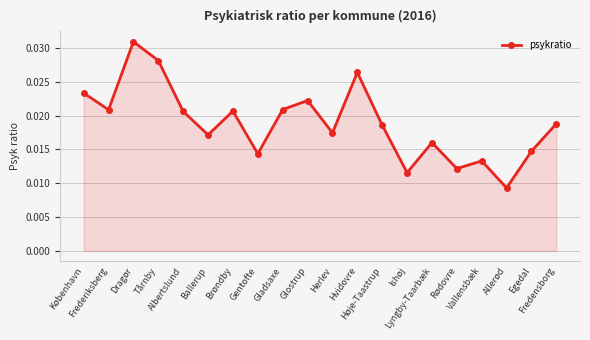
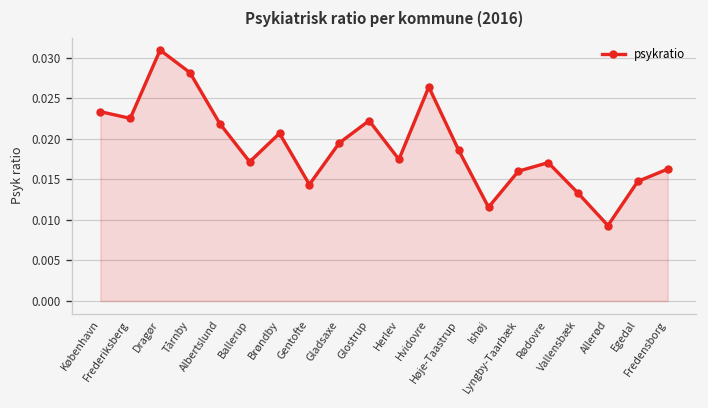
Frederiksberg: 0.021 -> 0.023
Albertslund: 0.021 -> 0.022
Gladsaxe: 0.021 -> 0.019
Rødovre: 0.012 -> 0.017
Fredensborg: 0.019 -> 0.016
